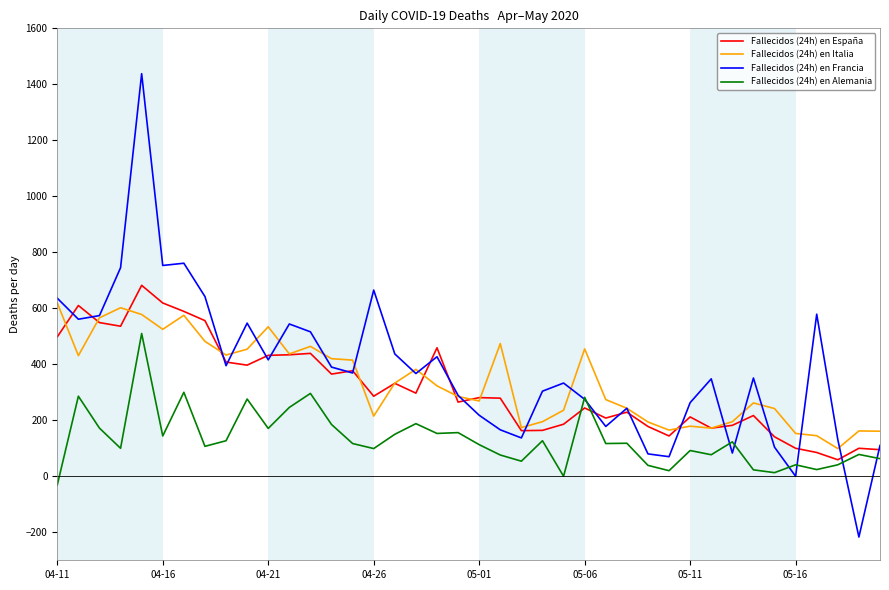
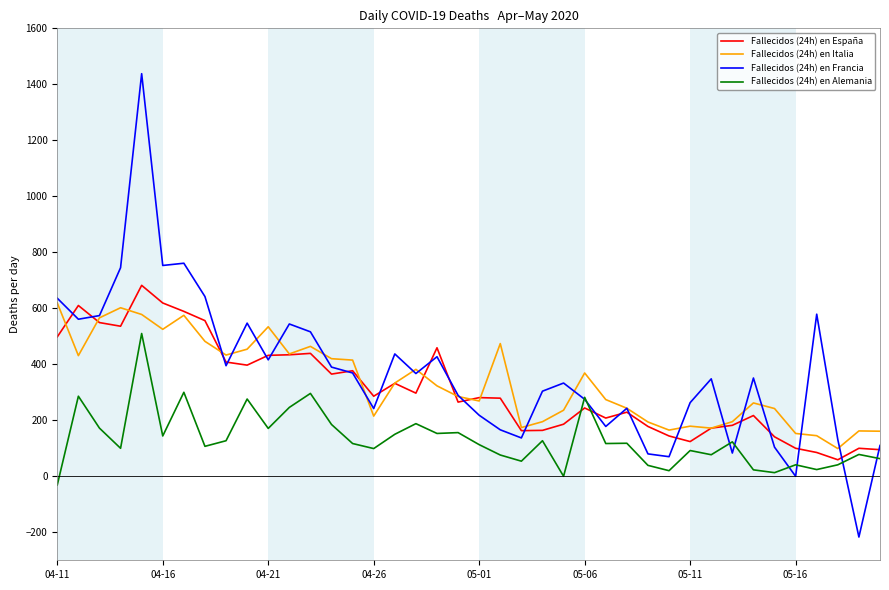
Fallecidos (24h) en Francia, 04-26: 670 -> 240
Fallecidos (24h) en Italia, 05-06: 460 -> 370
Fallecidos (24h) en España, 05-11: 210 -> 120
